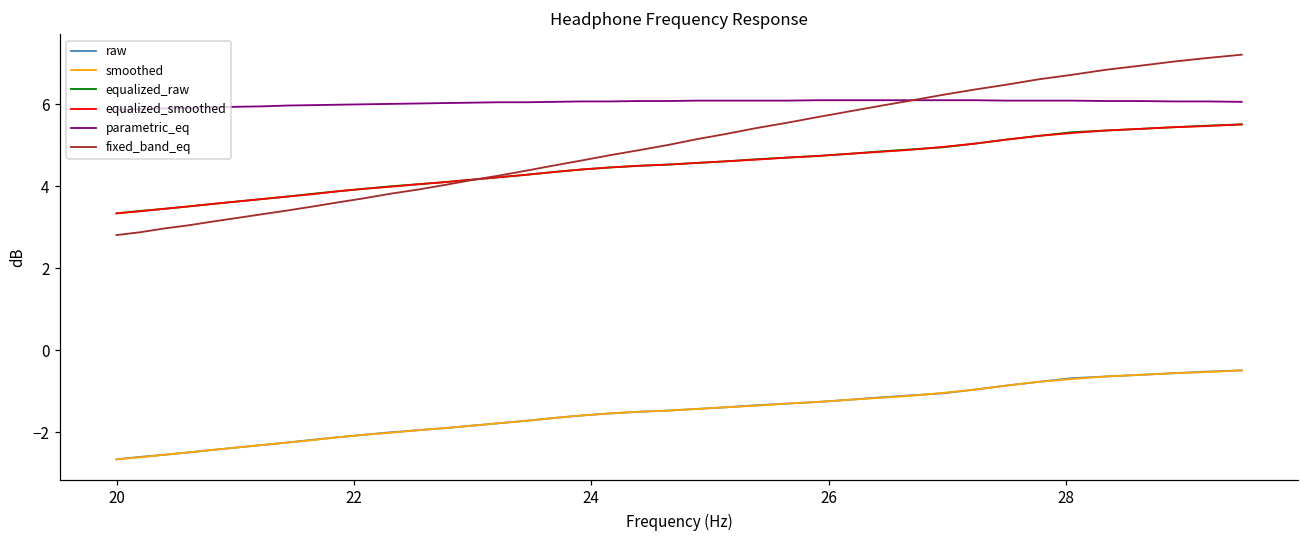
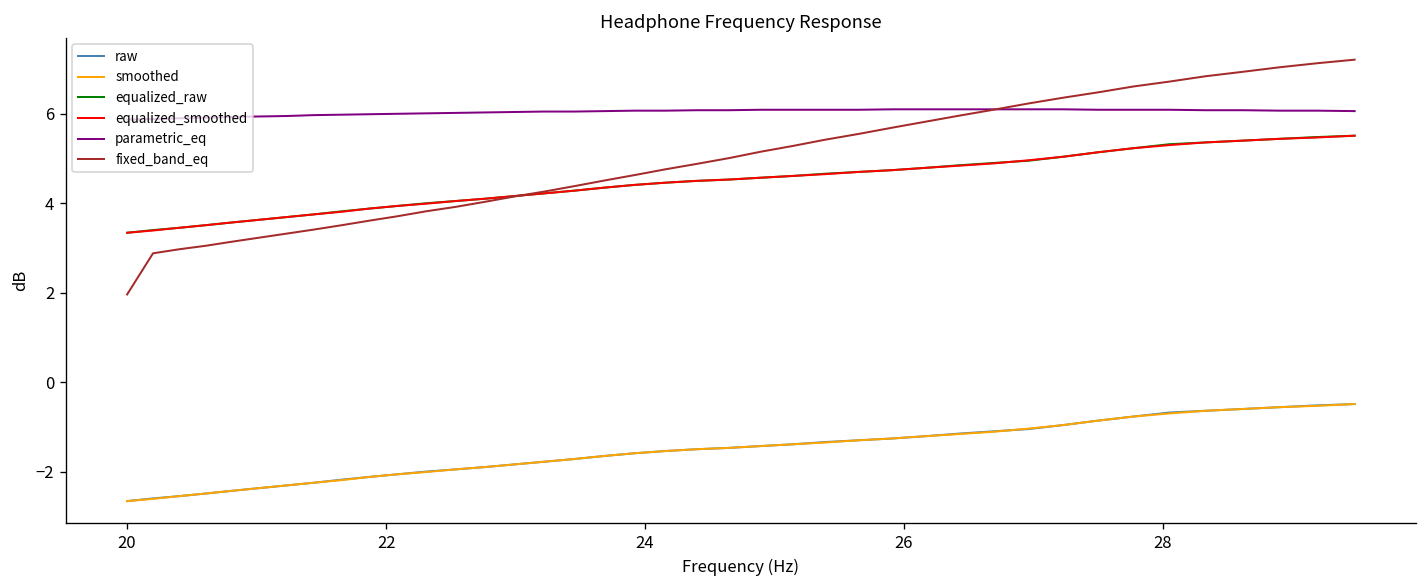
fixed_band_eq, 20: 2.8 -> 2.0
